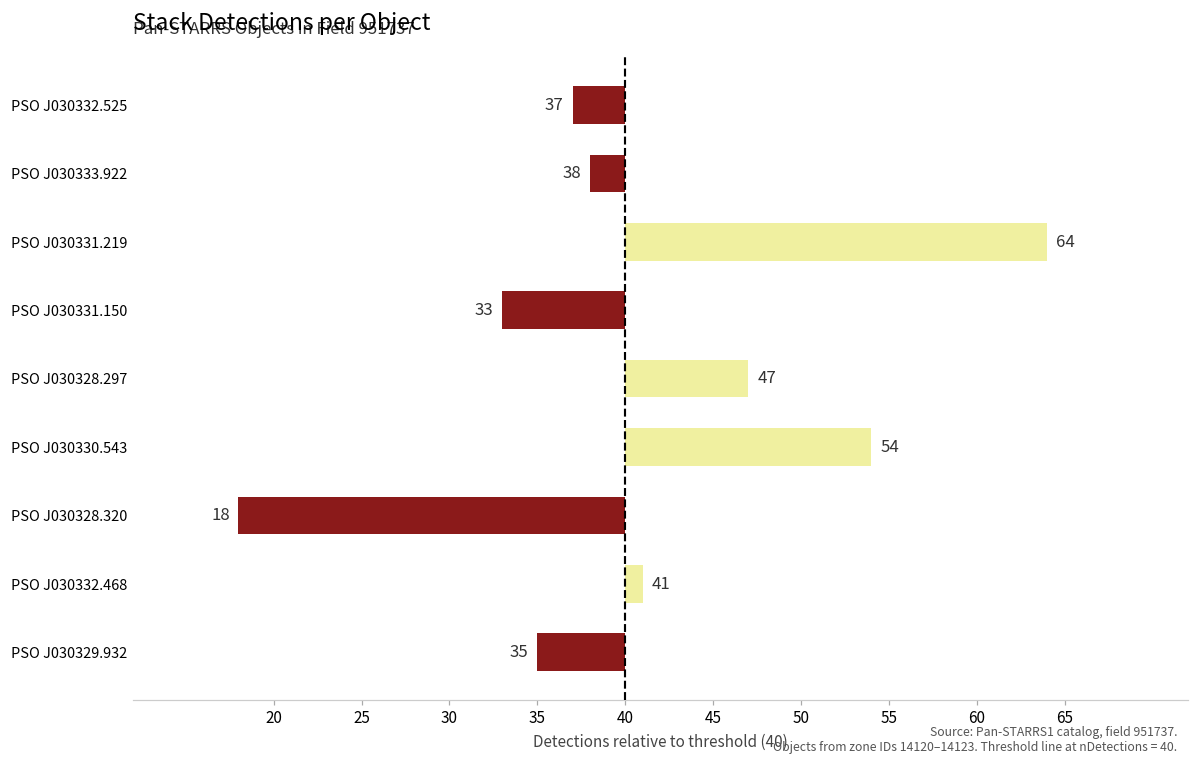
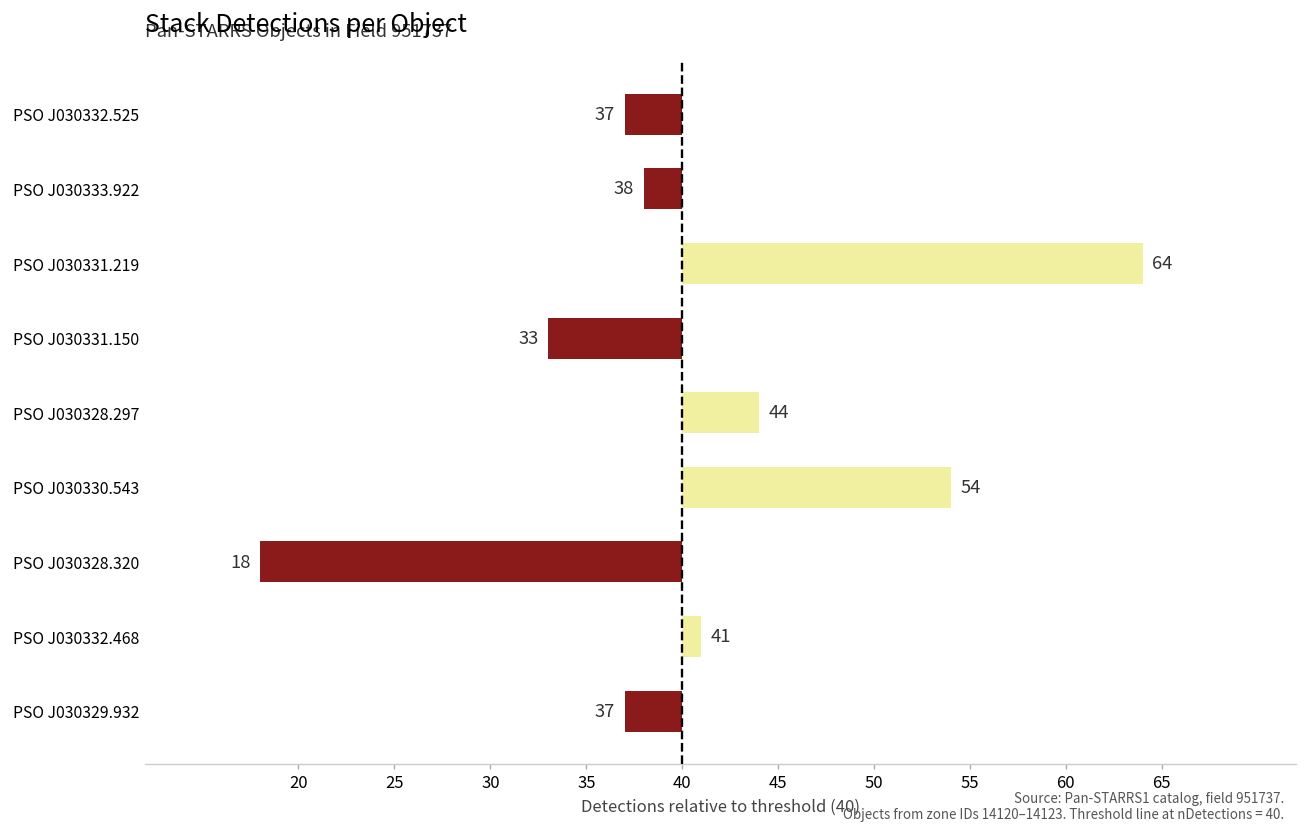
PSO J030328.297: 47 -> 44
PSO J030329.932: 35 -> 37
